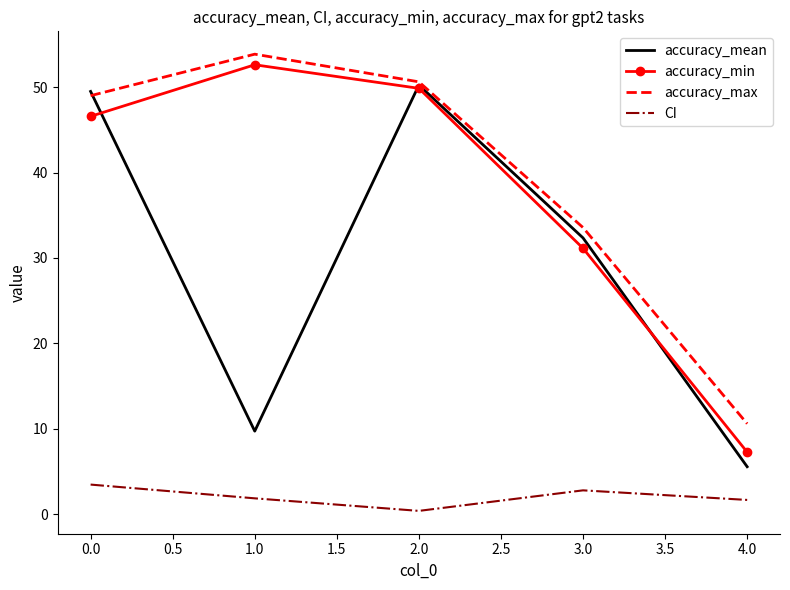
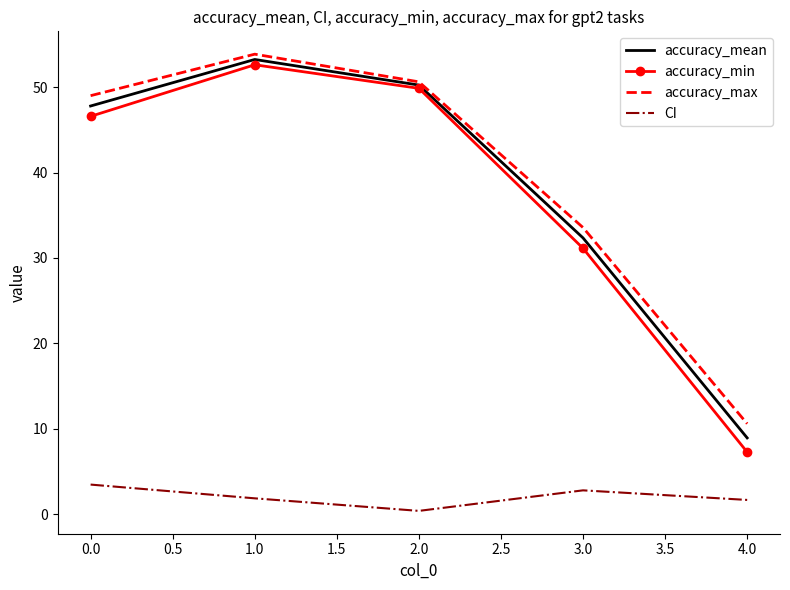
accuracy_mean, 0.0: 50 -> 48
accuracy_mean, 1.0: 10 -> 53
accuracy_mean, 4.0: 6 -> 9
